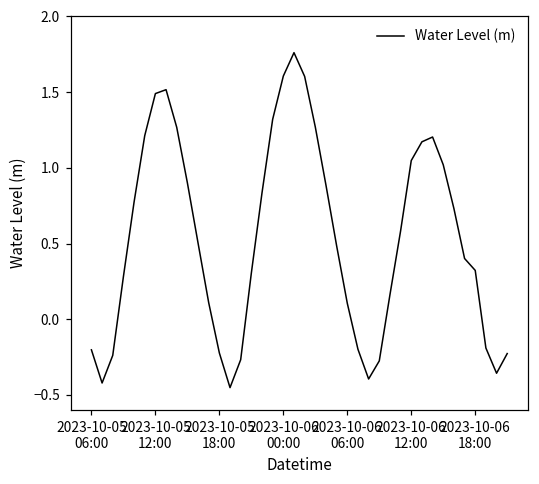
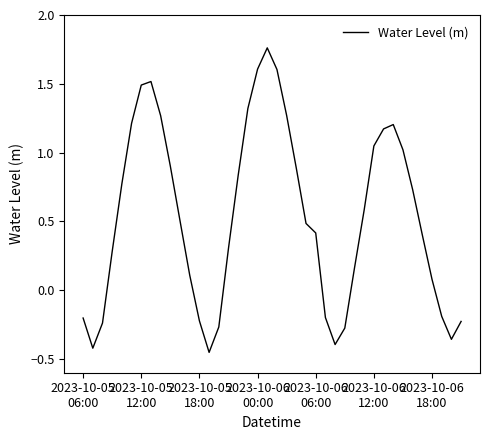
2023-10-06 06:00: 0.11 -> 0.42
2023-10-06 18:00: 0.32 -> 0.08
